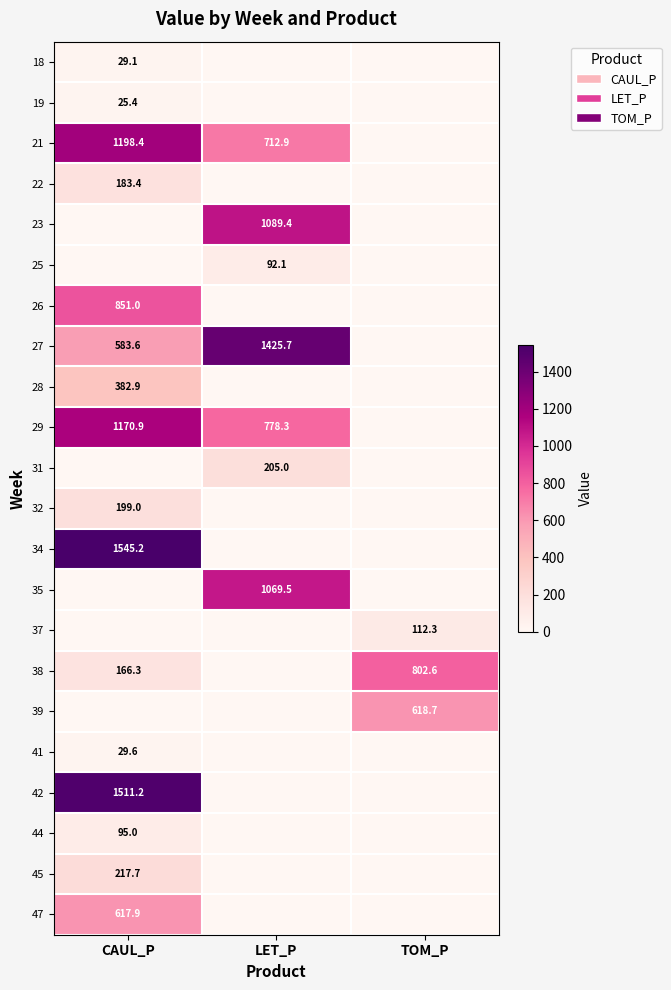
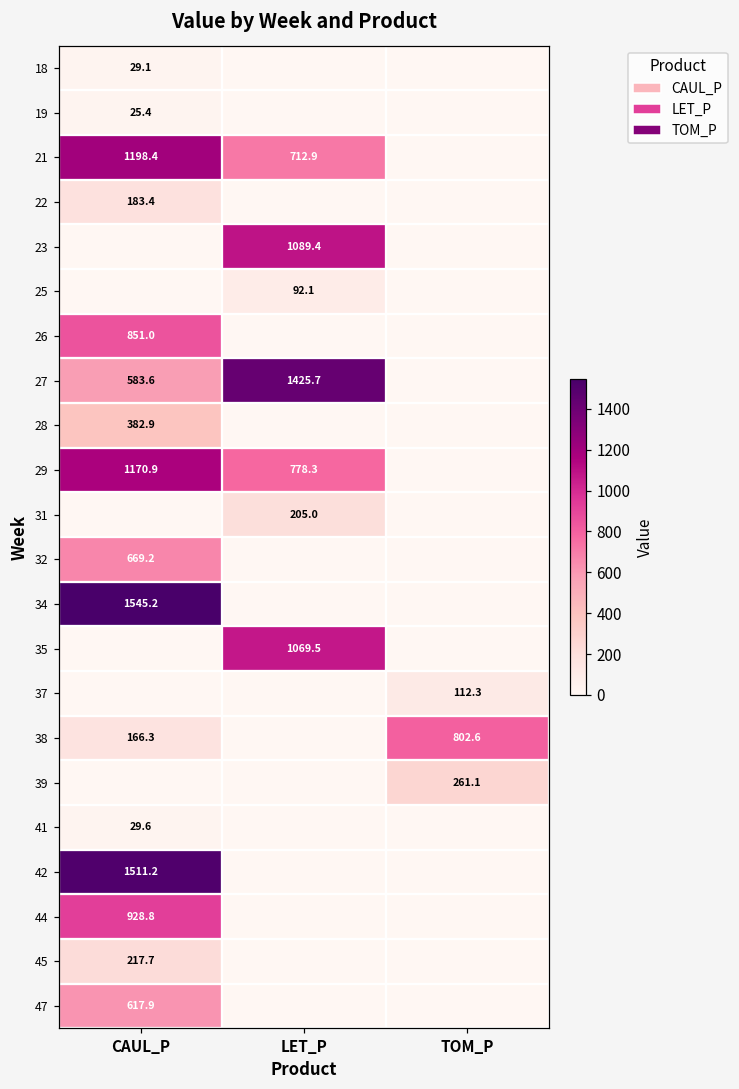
32, CAUL_P: 199.0 -> 669.2
39, TOM_P: 618.7 -> 261.1
44, CAUL_P: 95.0 -> 928.8
